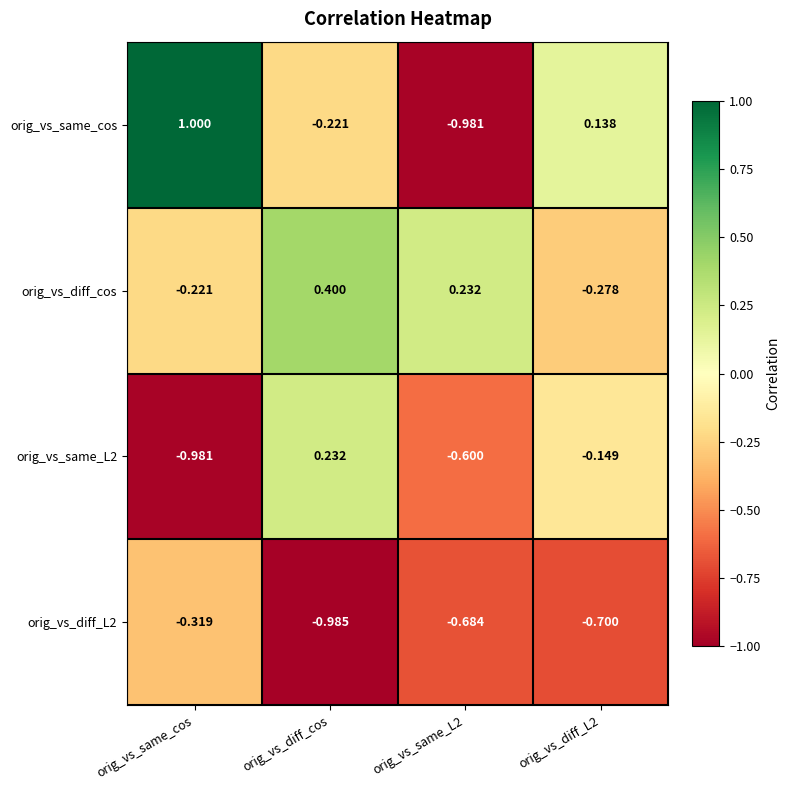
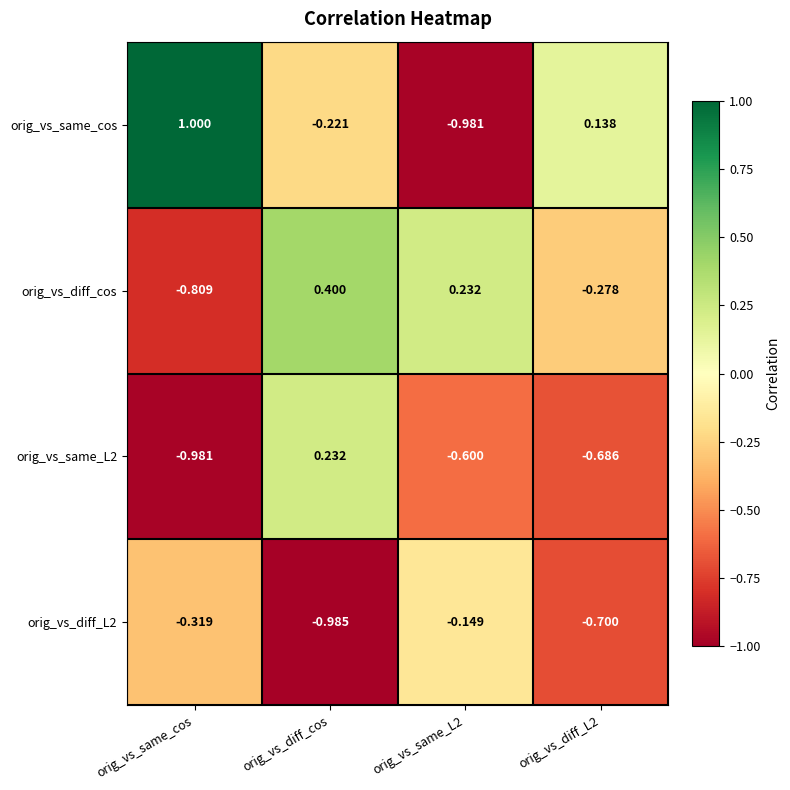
orig_vs_diff_cos, orig_vs_same_cos: -0.221 -> -0.809
orig_vs_same_L2, orig_vs_diff_L2: -0.149 -> -0.686
orig_vs_diff_L2, orig_vs_same_L2: -0.684 -> -0.149
